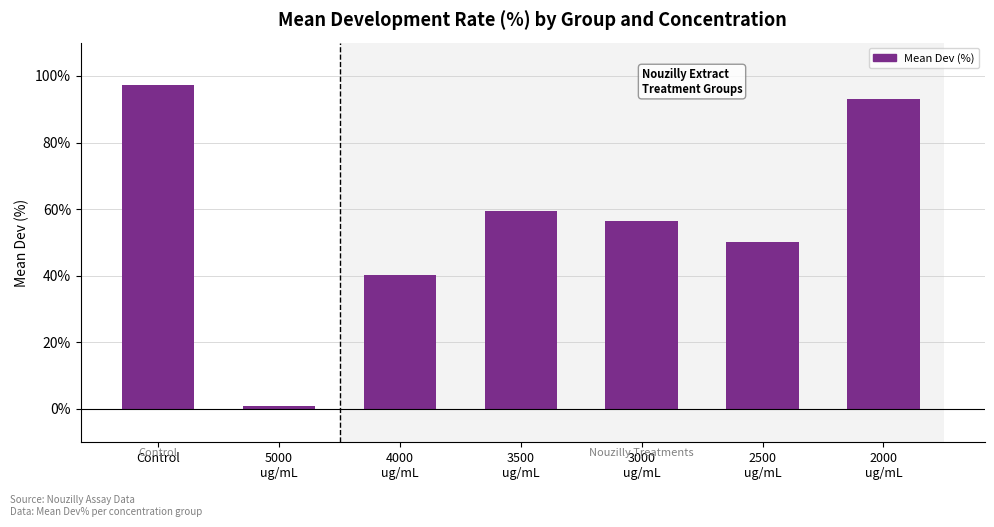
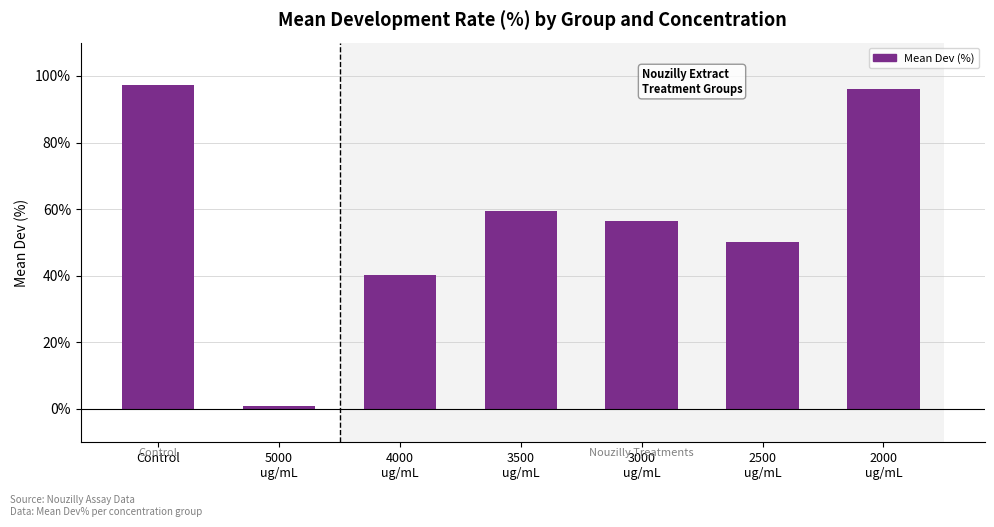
2000 ug/mL: 93% -> 96%
